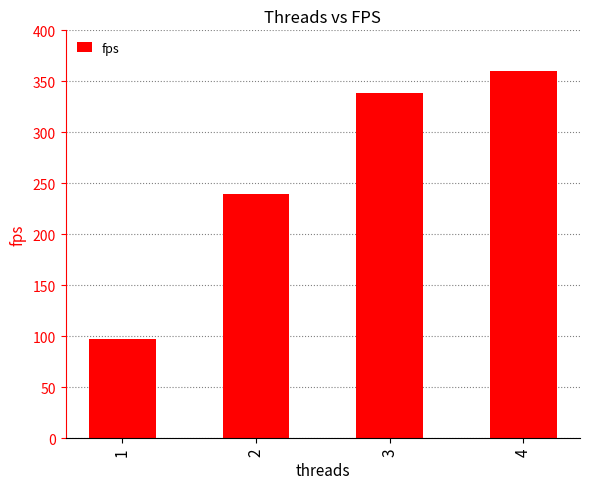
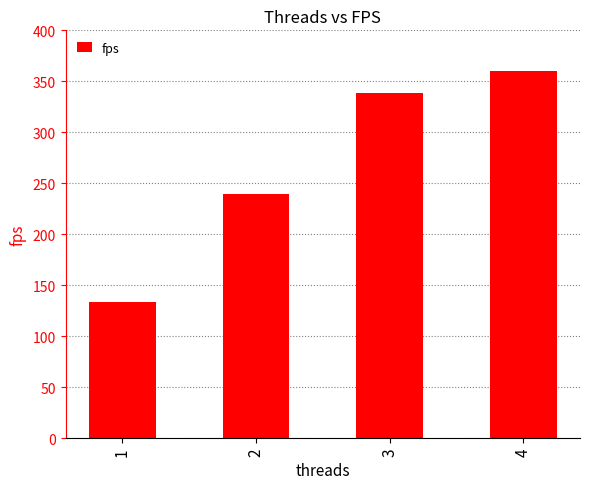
1: 97 -> 134
